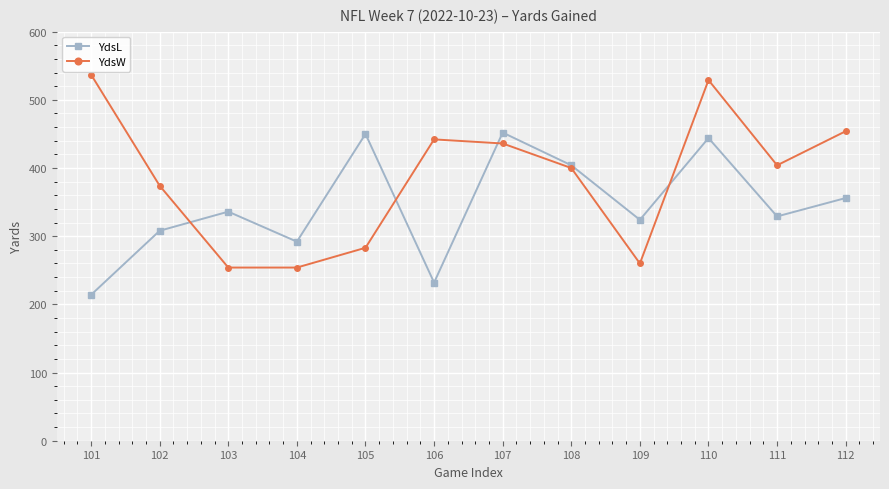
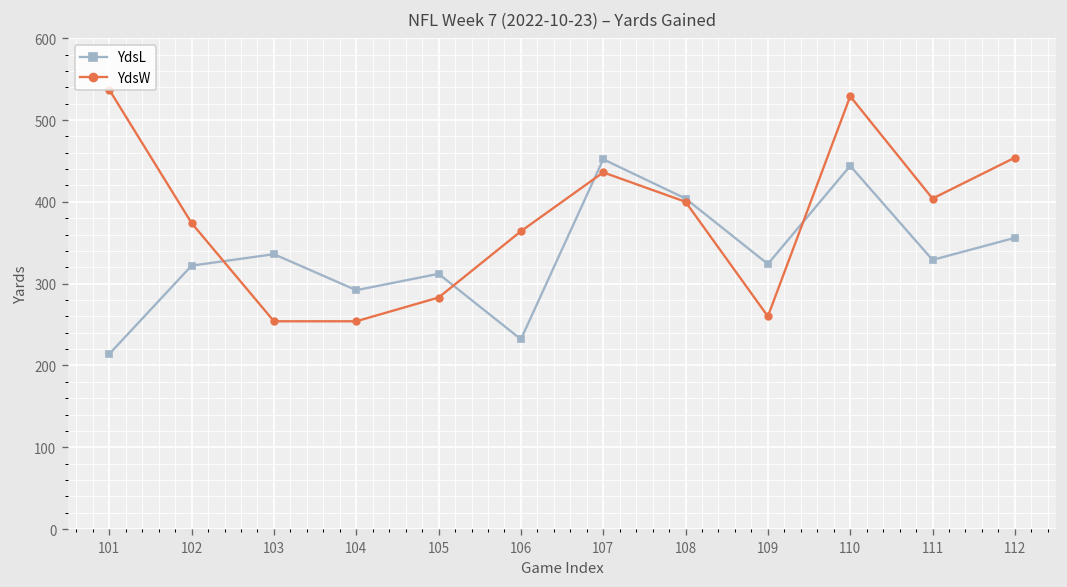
YdsL, 102: 310 -> 320
YdsL, 105: 450 -> 310
YdsW, 106: 440 -> 360
